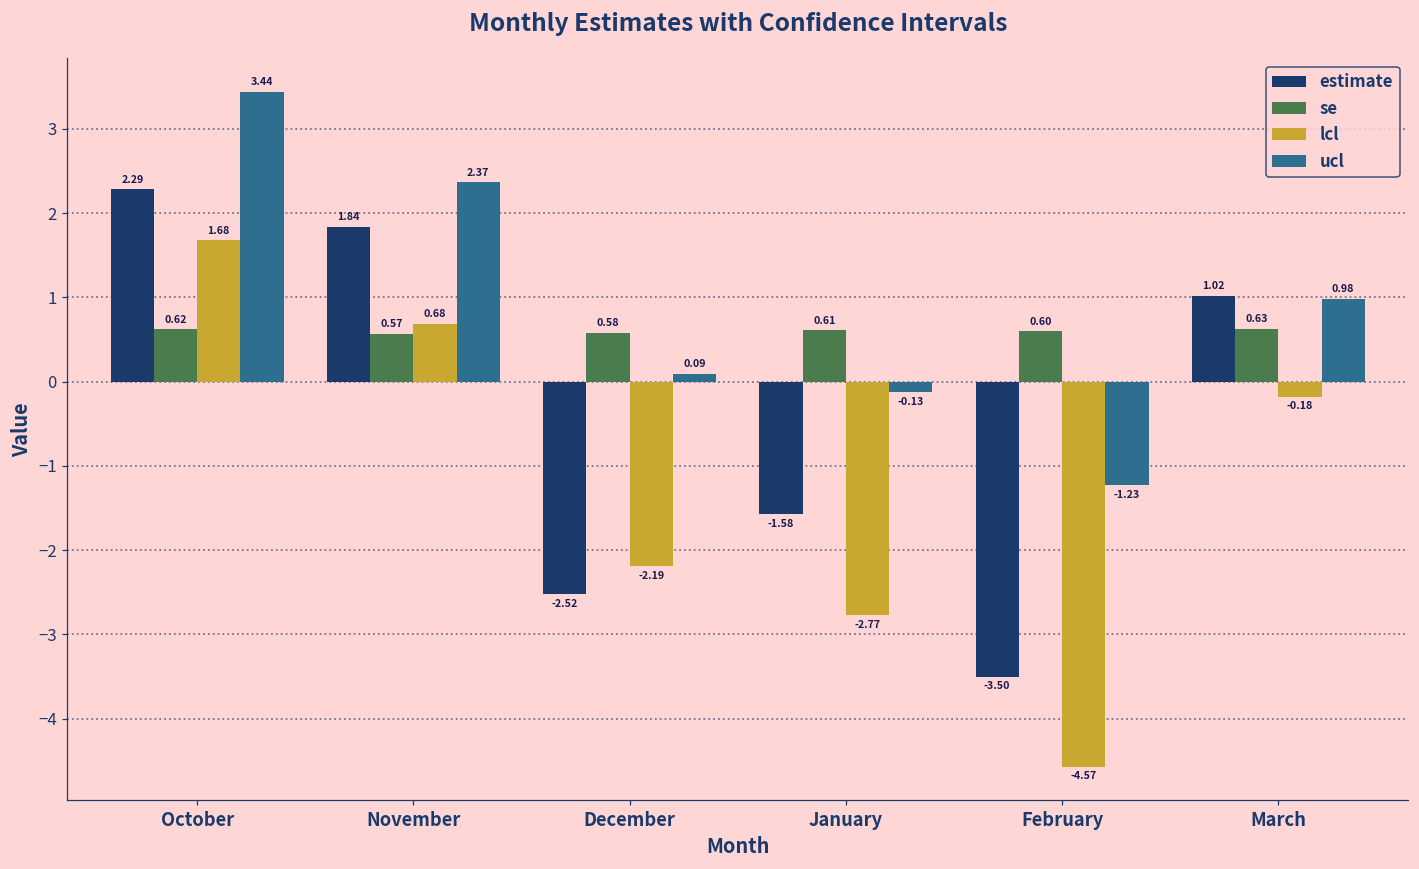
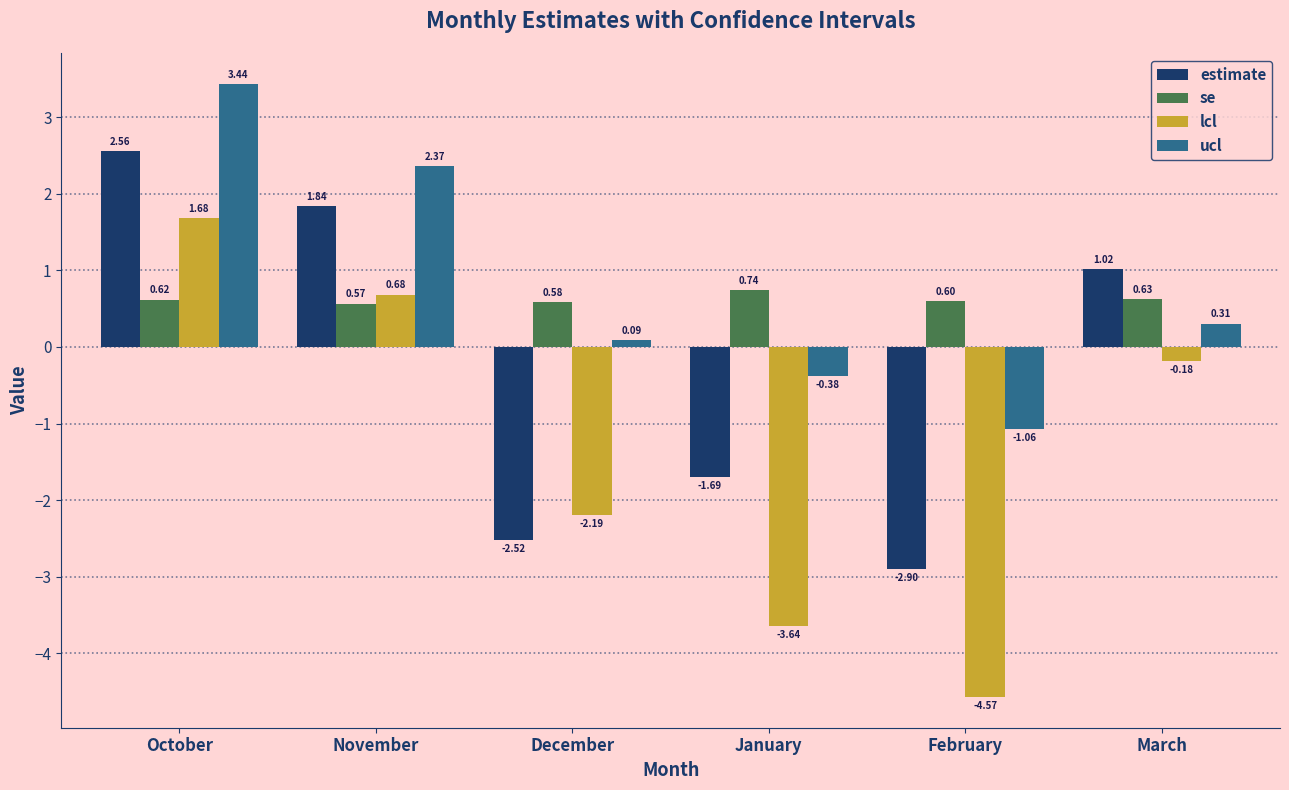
estimate, October: 2.29 -> 2.56
estimate, January: -1.58 -> -1.69
se, January: 0.61 -> 0.74
lcl, January: -2.77 -> -3.64
ucl, January: -0.13 -> -0.38
estimate, February: -3.50 -> -2.90
ucl, February: -1.23 -> -1.06
ucl, March: 0.98 -> 0.31
